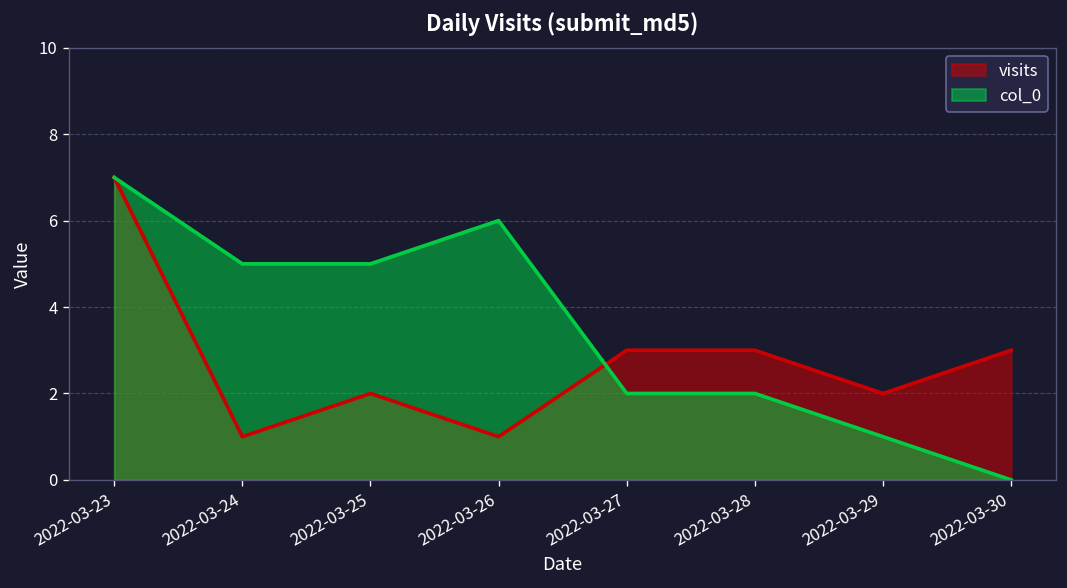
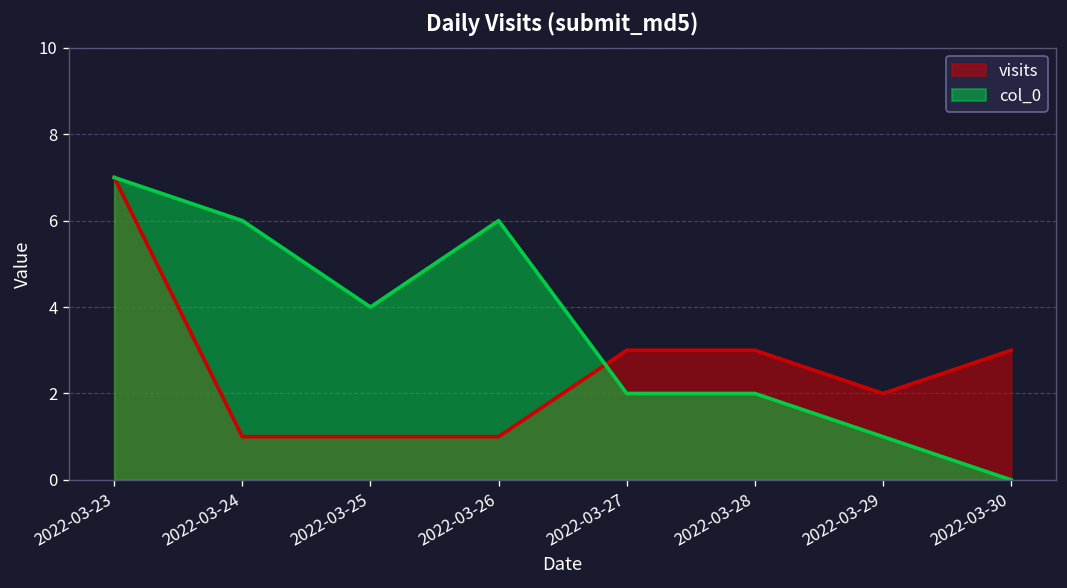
col_0, 2022-03-24: 5 -> 6
visits, 2022-03-25: 2 -> 1
col_0, 2022-03-25: 5 -> 4
